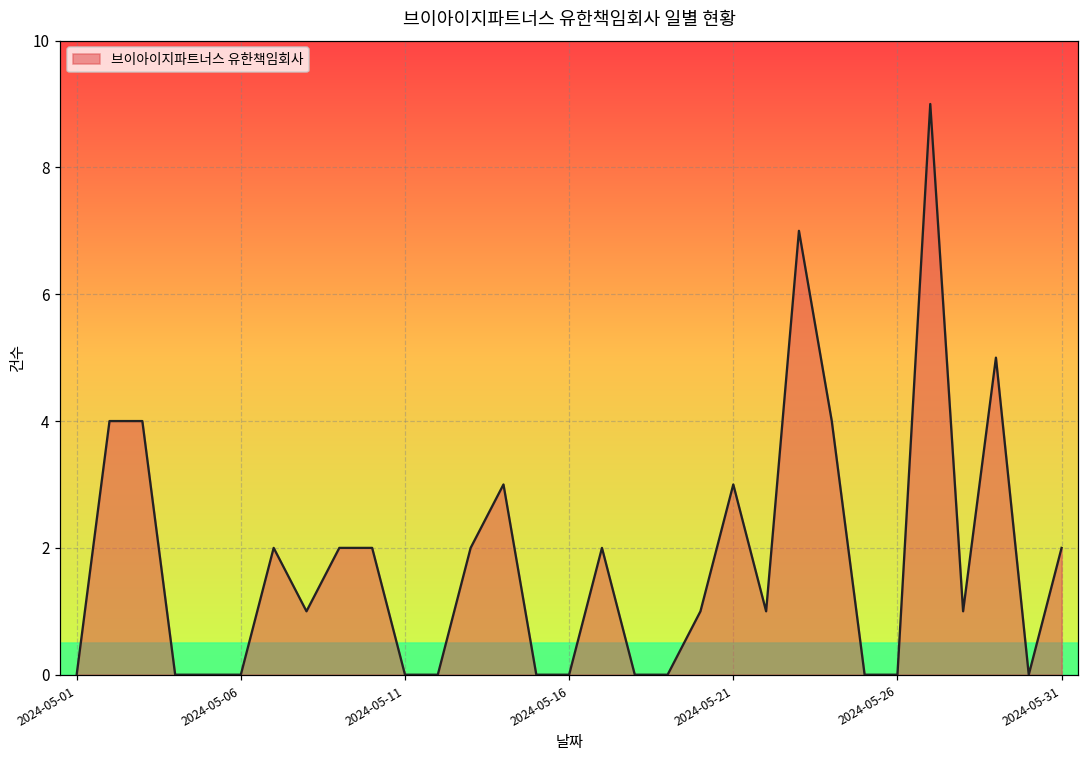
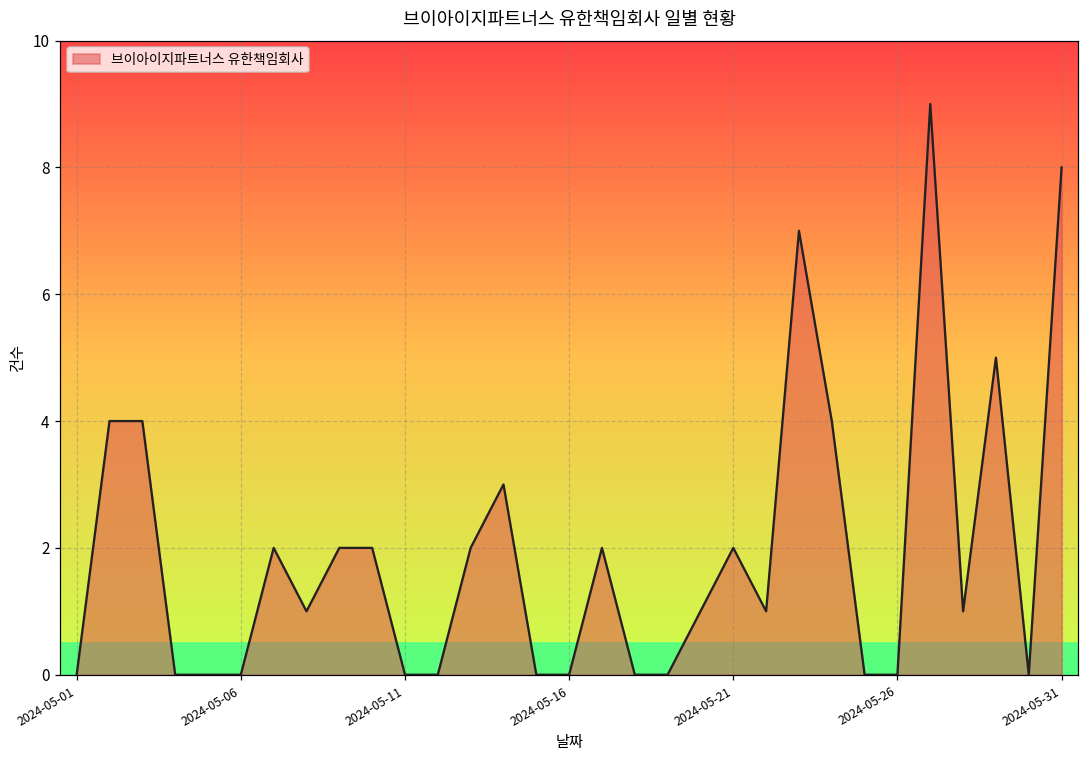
2024-05-21: 3 -> 2
2024-05-31: 2 -> 8
